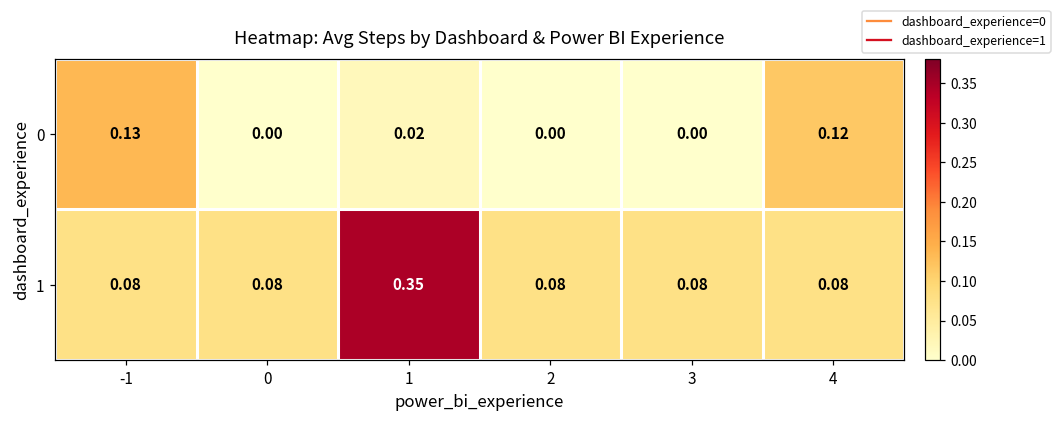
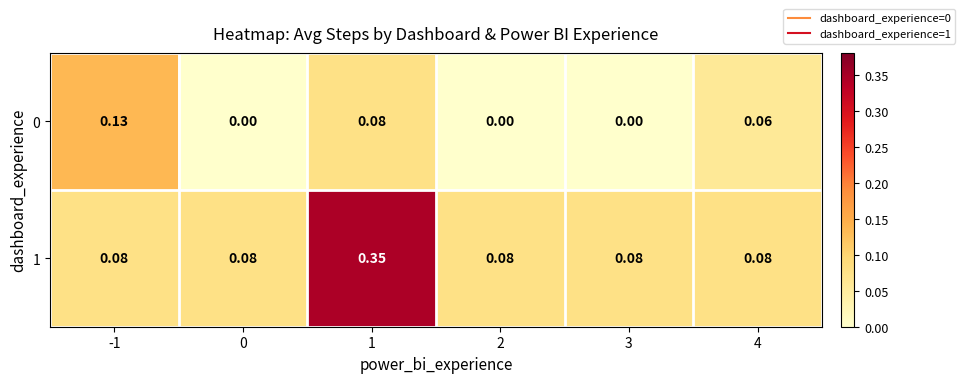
0, 1: 0.02 -> 0.08
0, 4: 0.12 -> 0.06
